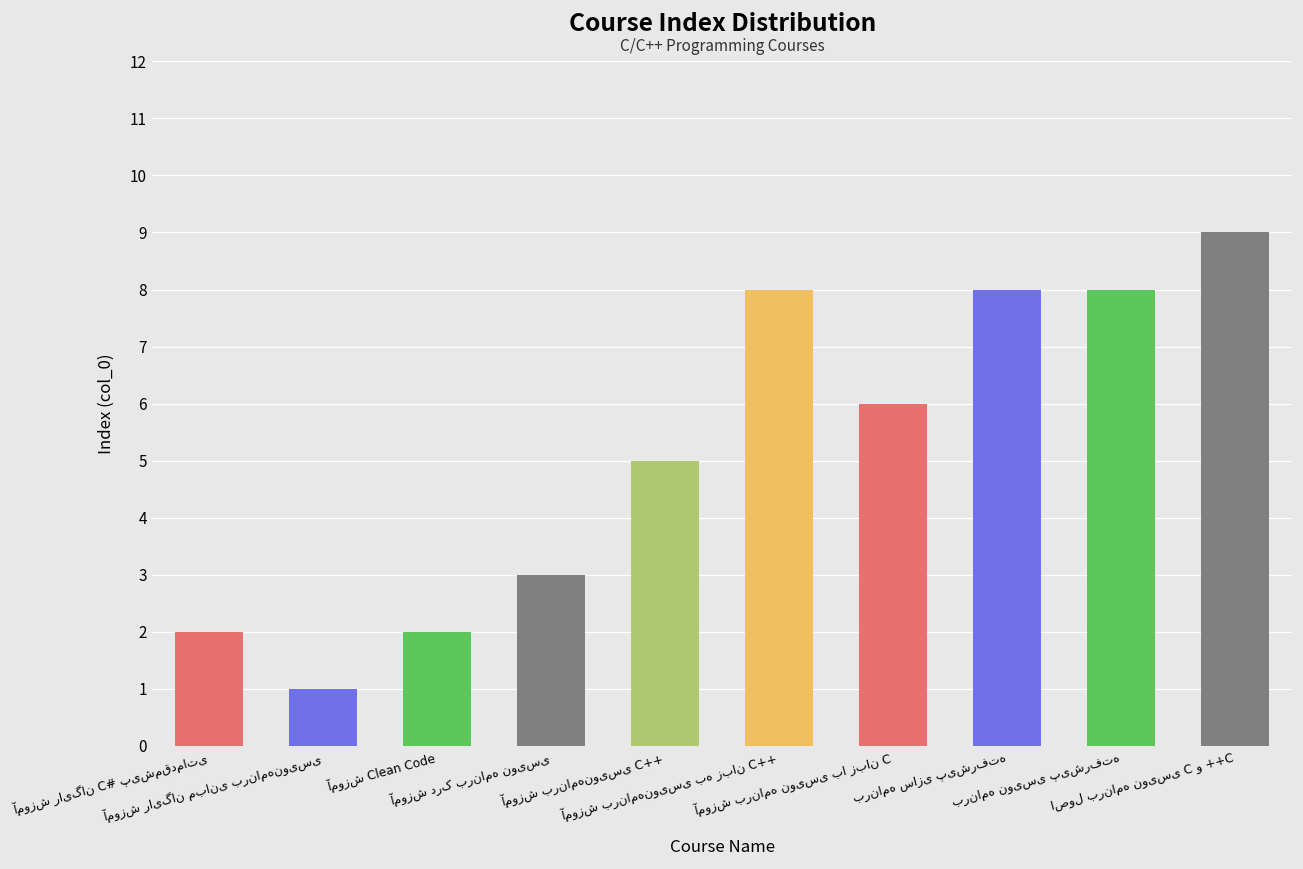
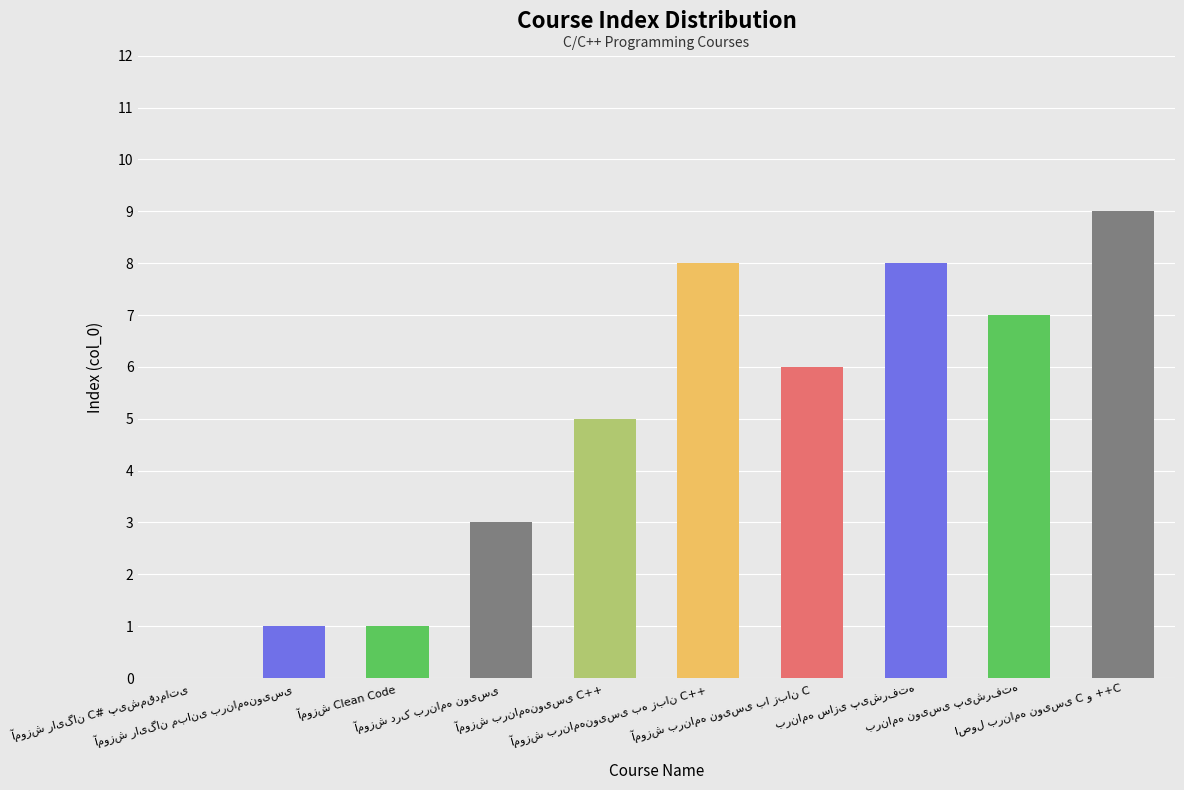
آموزش رایگان C# پیش‌مقدماتی: 2 -> 0
آموزش Clean Code: 2 -> 1
برنامه نویسی پیشرفته: 8 -> 7
